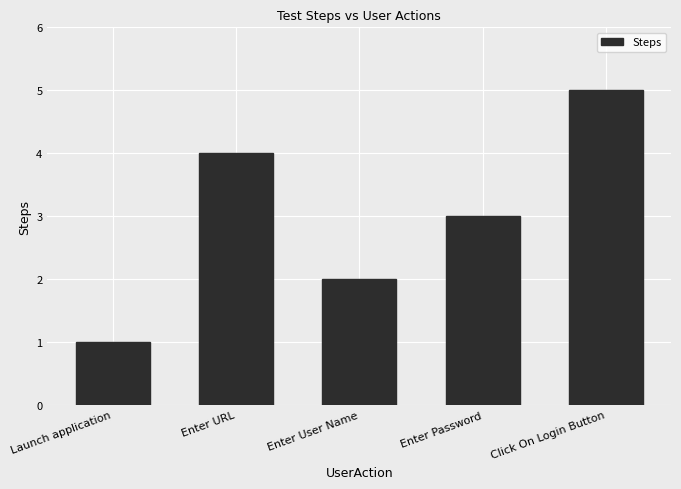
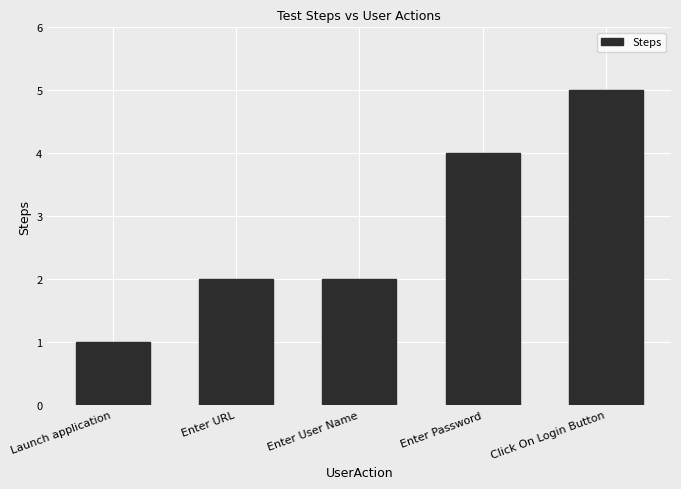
Enter URL: 4 -> 2
Enter Password: 3 -> 4
